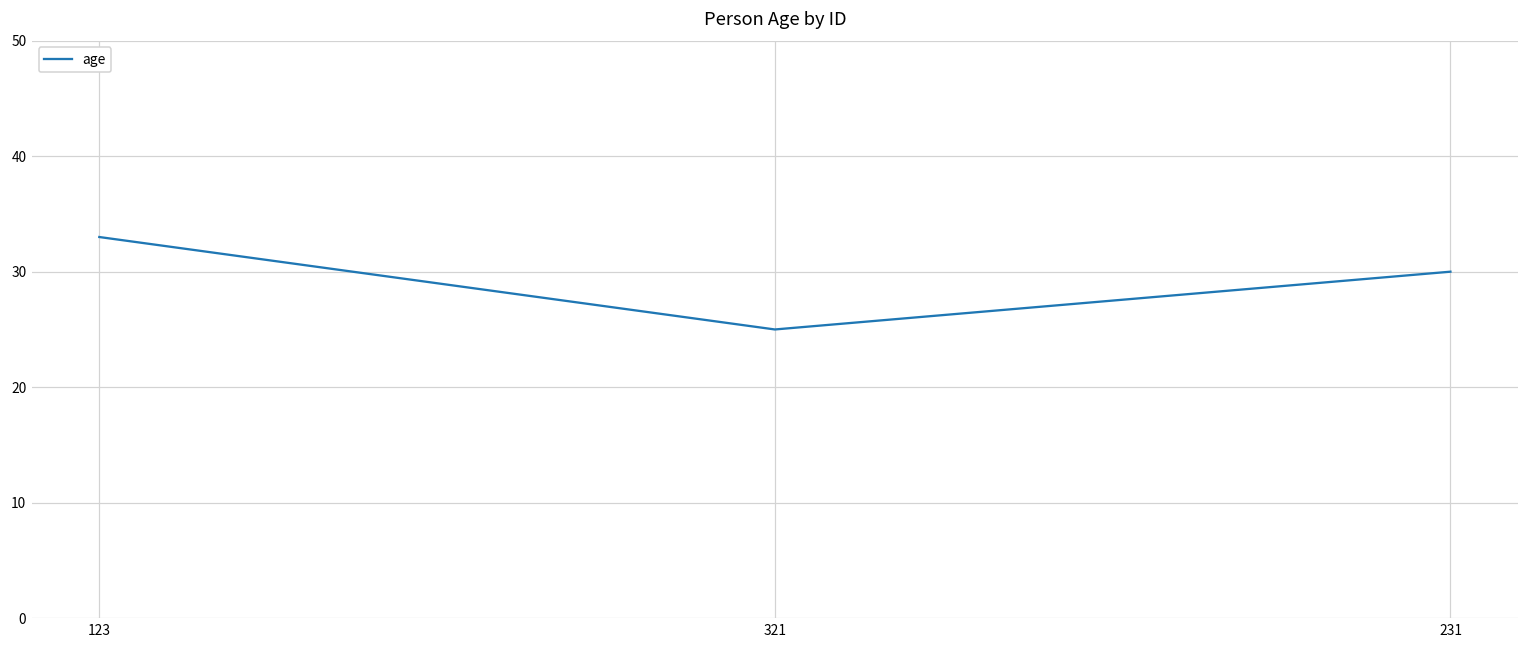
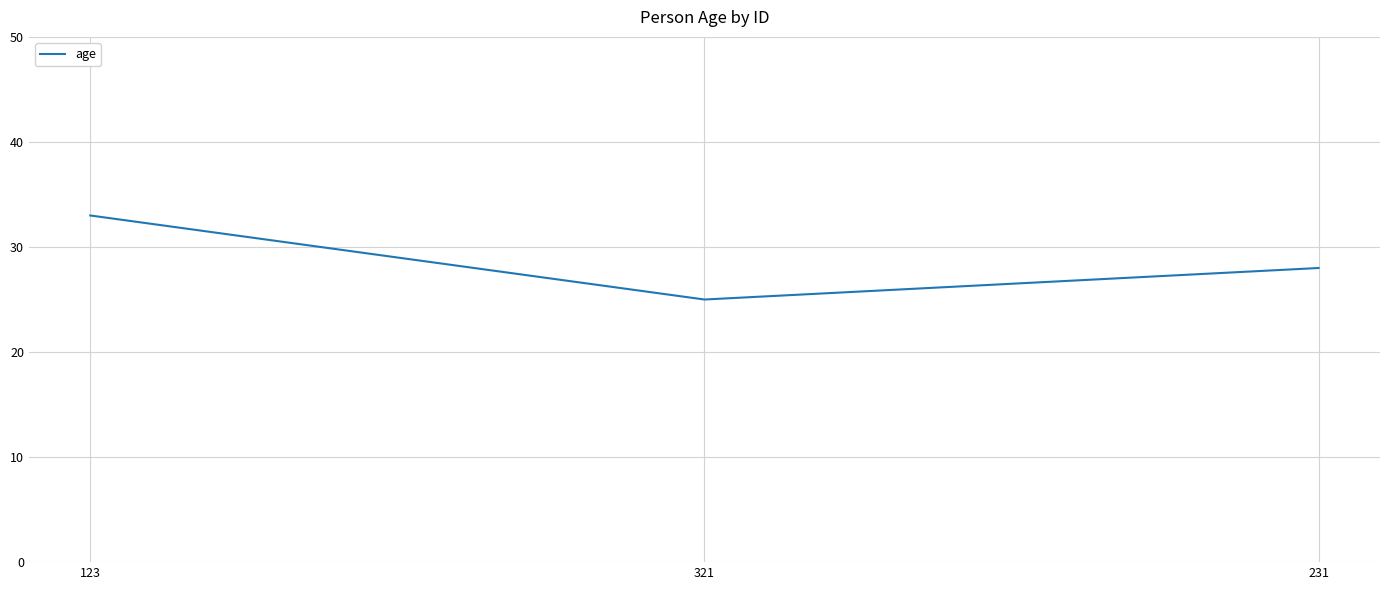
231: 30 -> 28
